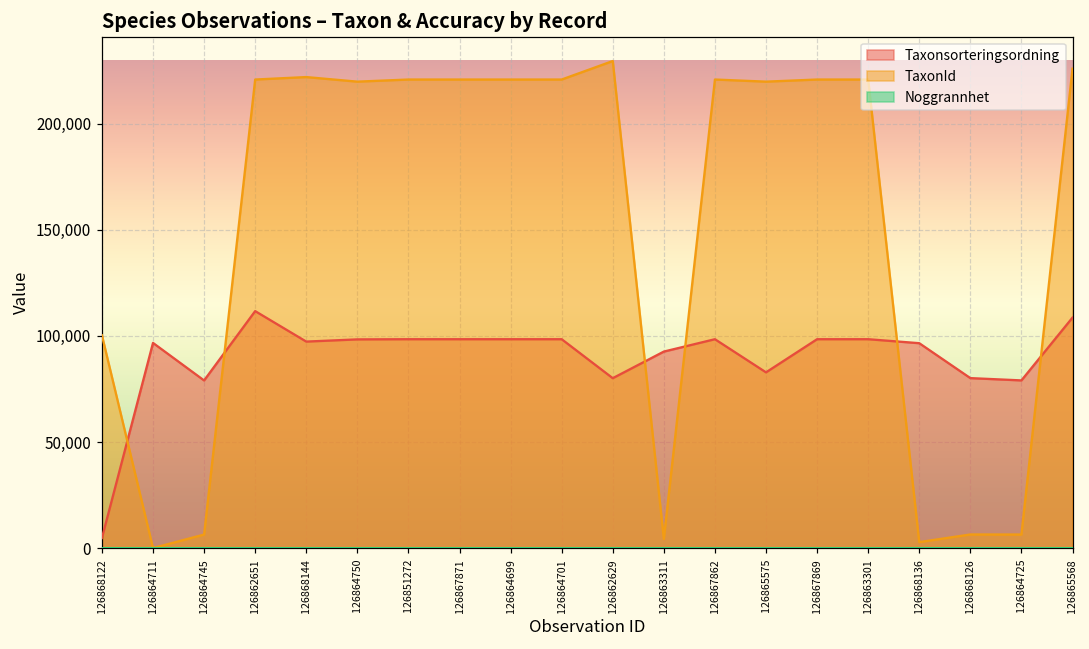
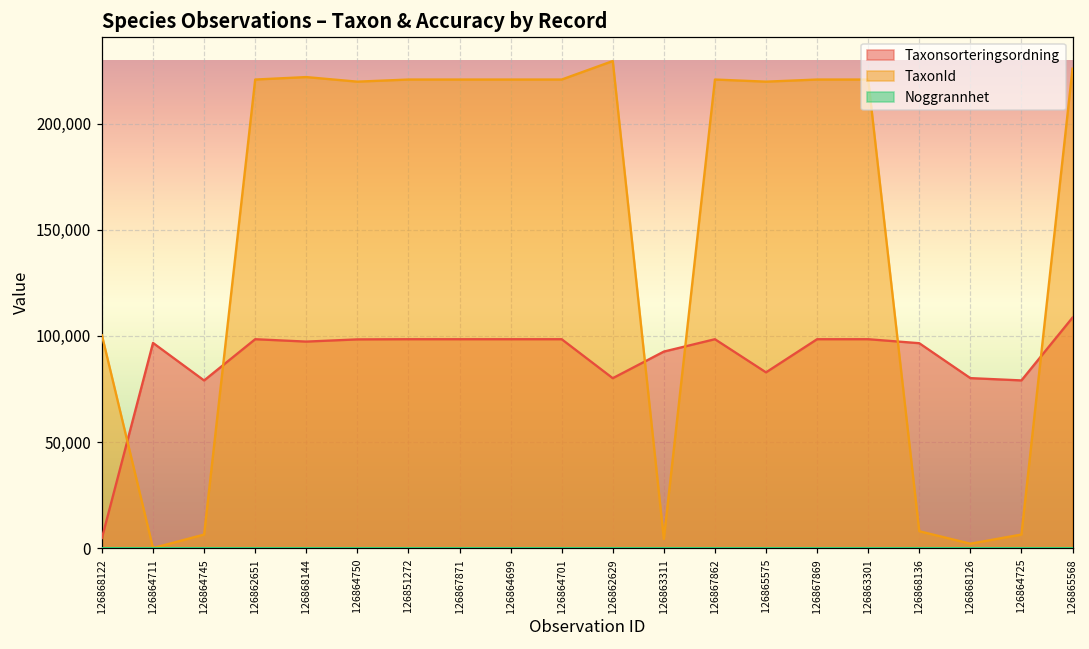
Taxonsorteringsordning, 126862651: 112,000 -> 98,000
TaxonId, 126868136: 3,000 -> 8,000
TaxonId, 126868126: 6,000 -> 2,000
